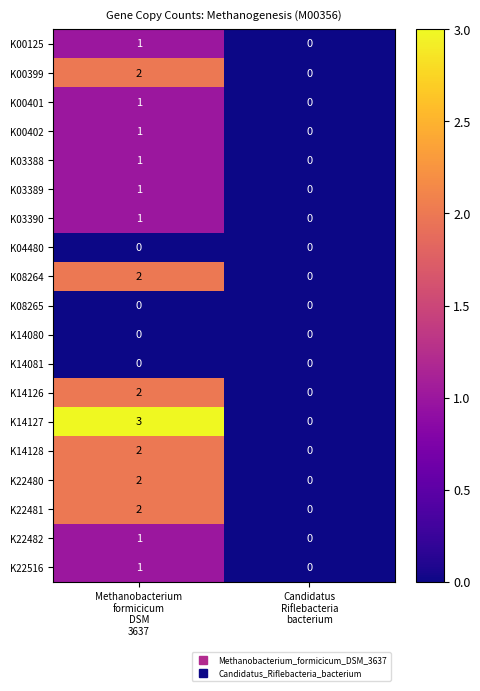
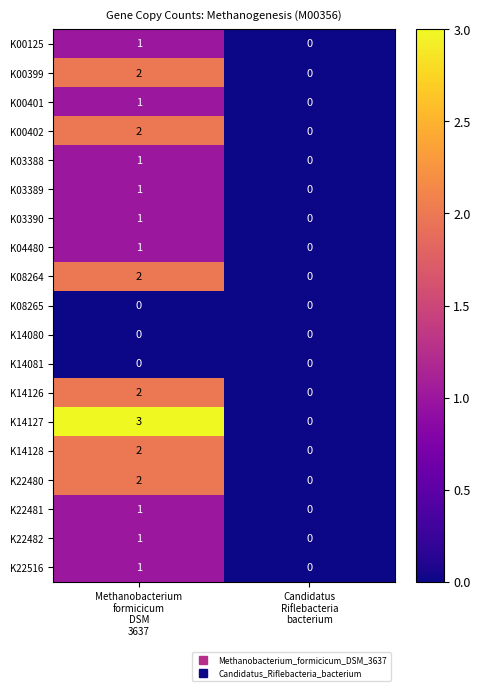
K00402, Methanobacterium formicicum DSM 3637: 1 -> 2
K04480, Methanobacterium formicicum DSM 3637: 0 -> 1
K22481, Methanobacterium formicicum DSM 3637: 2 -> 1
